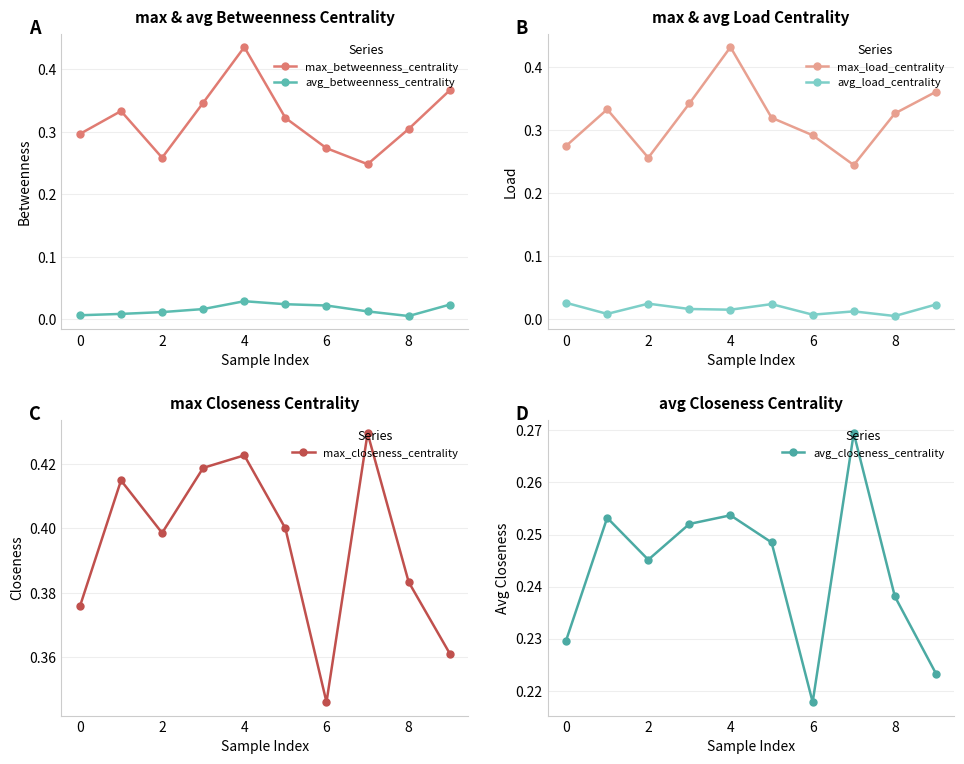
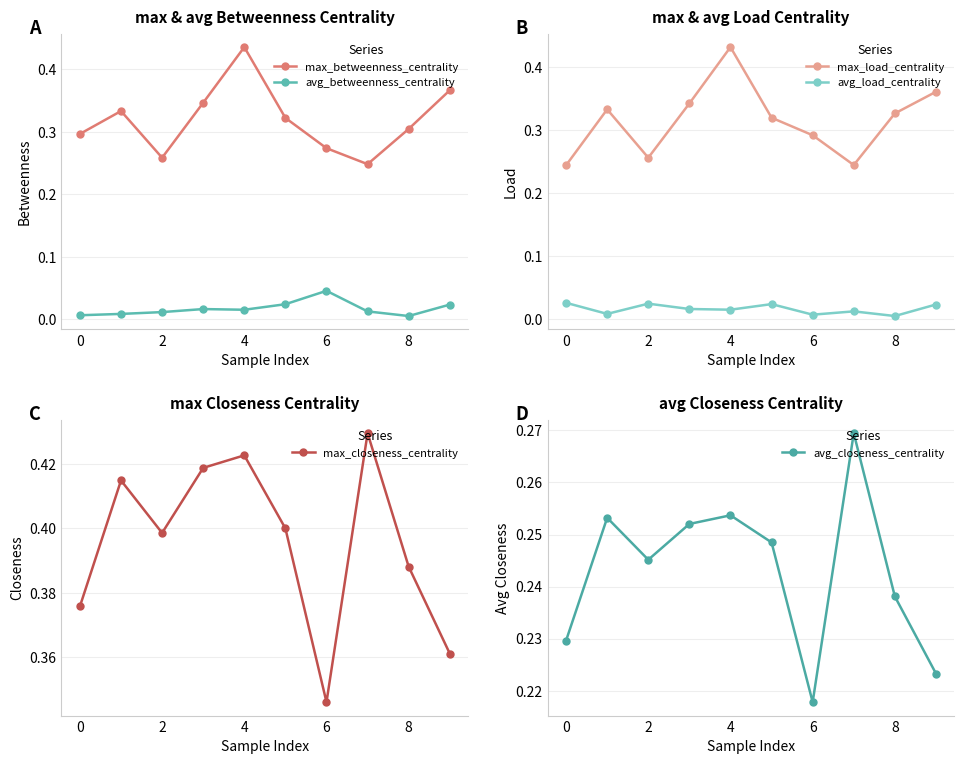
max & avg Betweenness Centrality, avg_betweenness_centrality, 4: 0.03 -> 0.02
max & avg Betweenness Centrality, avg_betweenness_centrality, 6: 0.02 -> 0.05
max & avg Load Centrality, max_load_centrality, 0: 0.28 -> 0.24
max Closeness Centrality, 8: 0.383 -> 0.388
